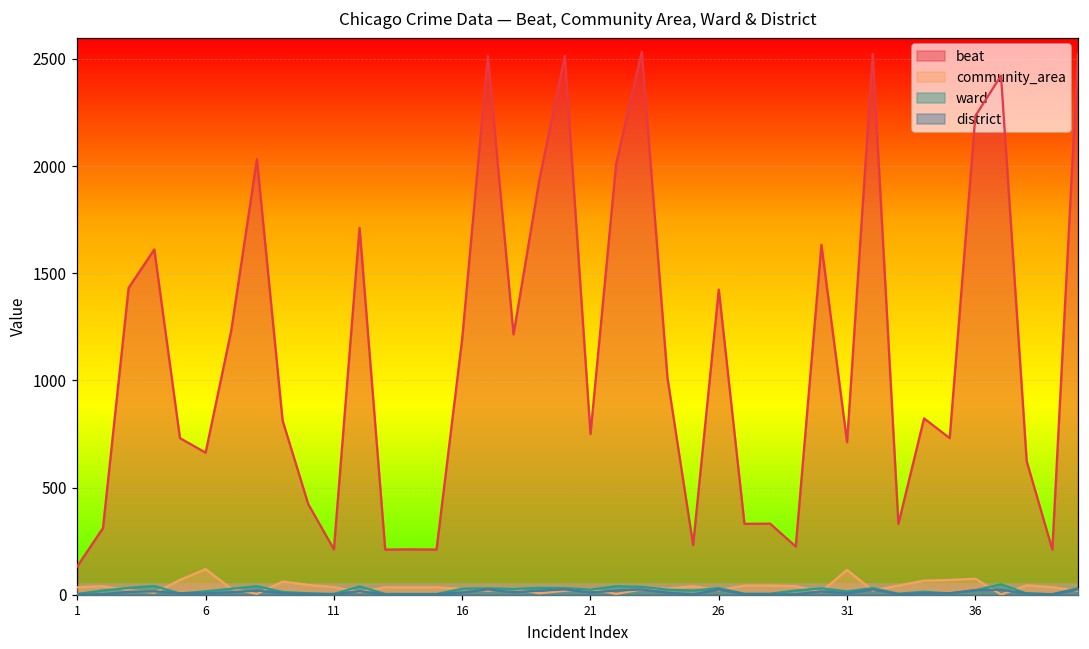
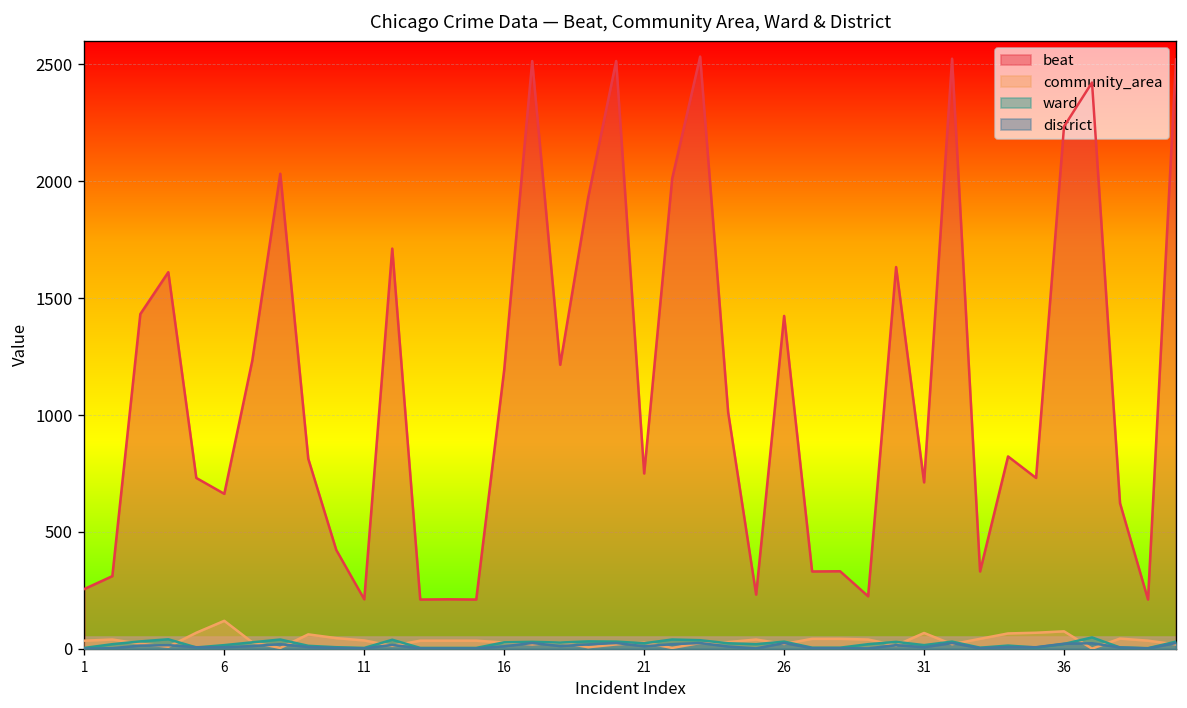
beat, 1: 130 -> 260
community_area, 31: 120 -> 70
